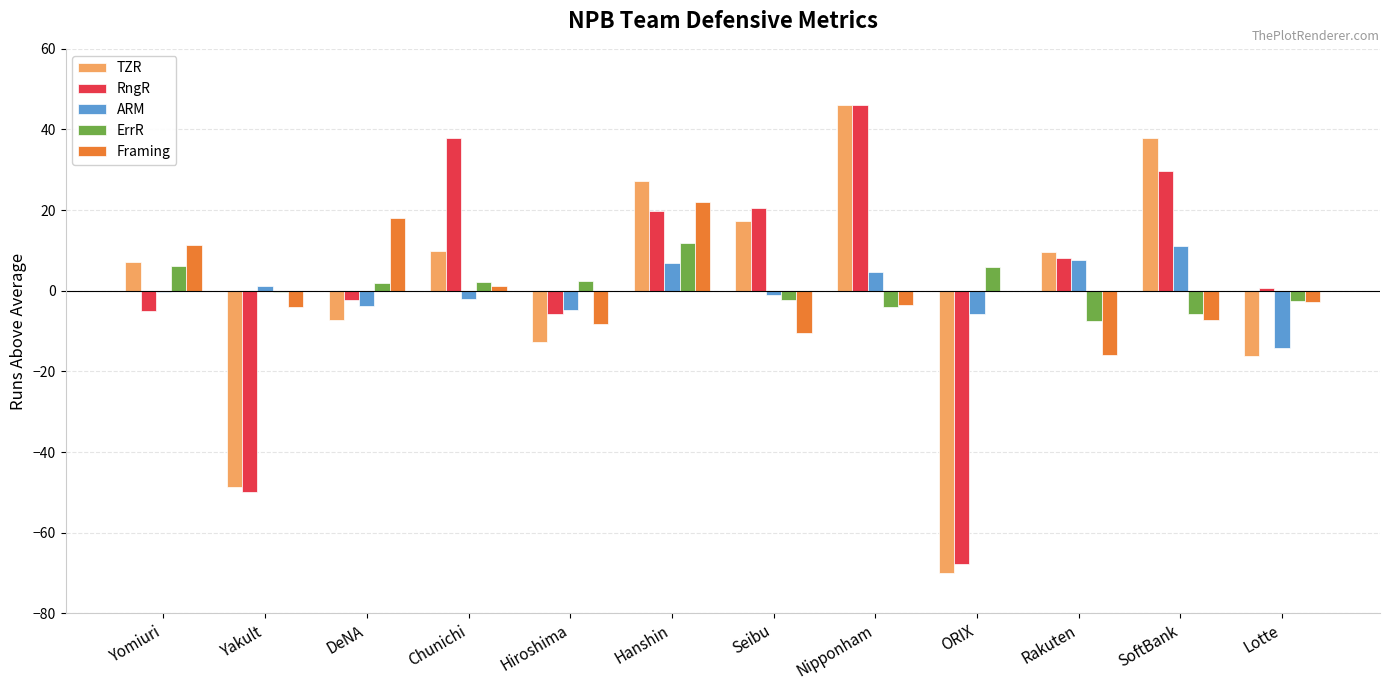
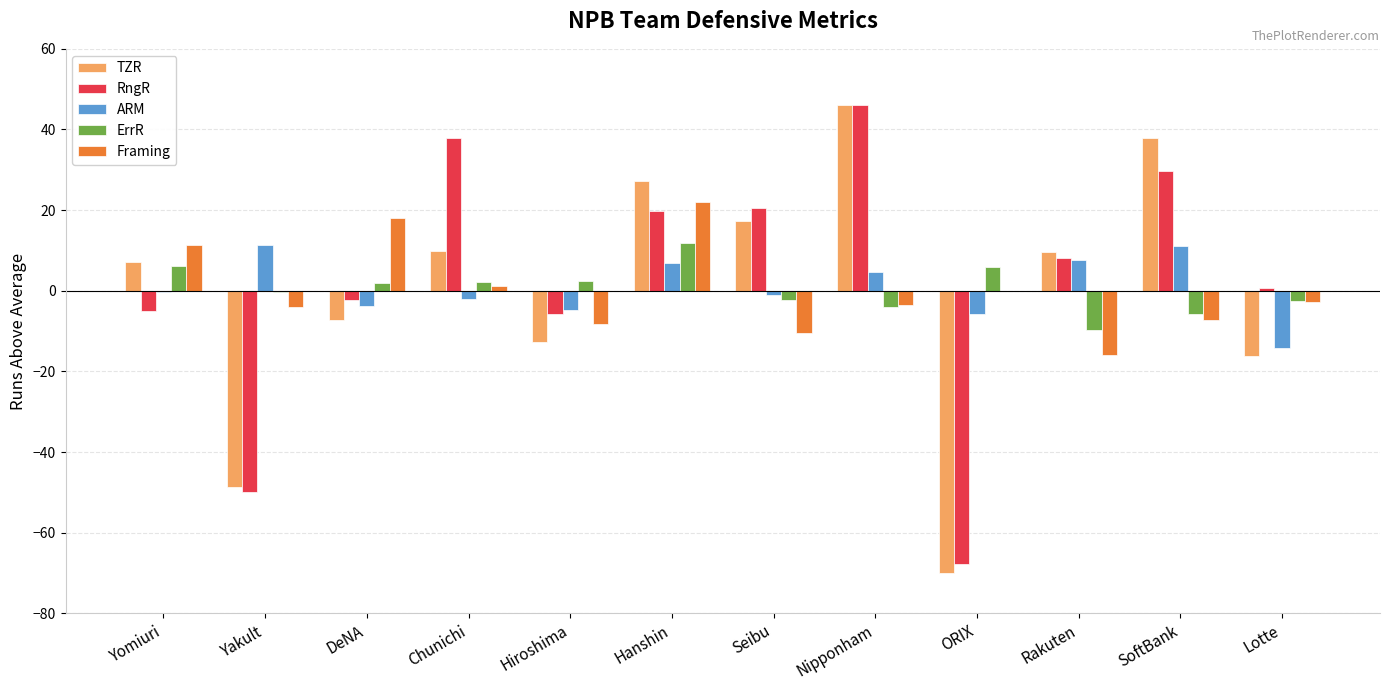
ARM, Yakult: 1 -> 11
ErrR, Rakuten: -8 -> -10
